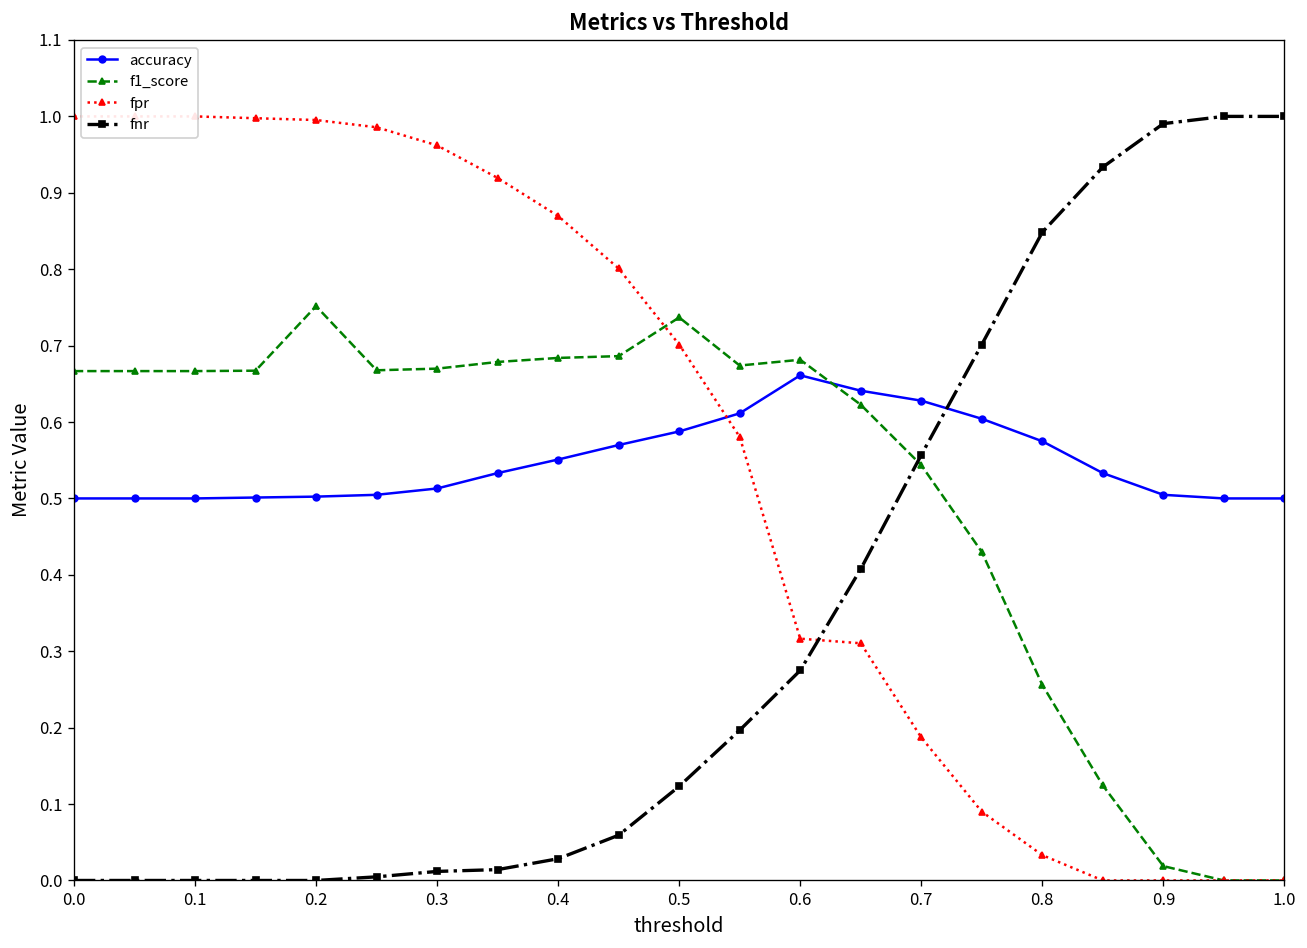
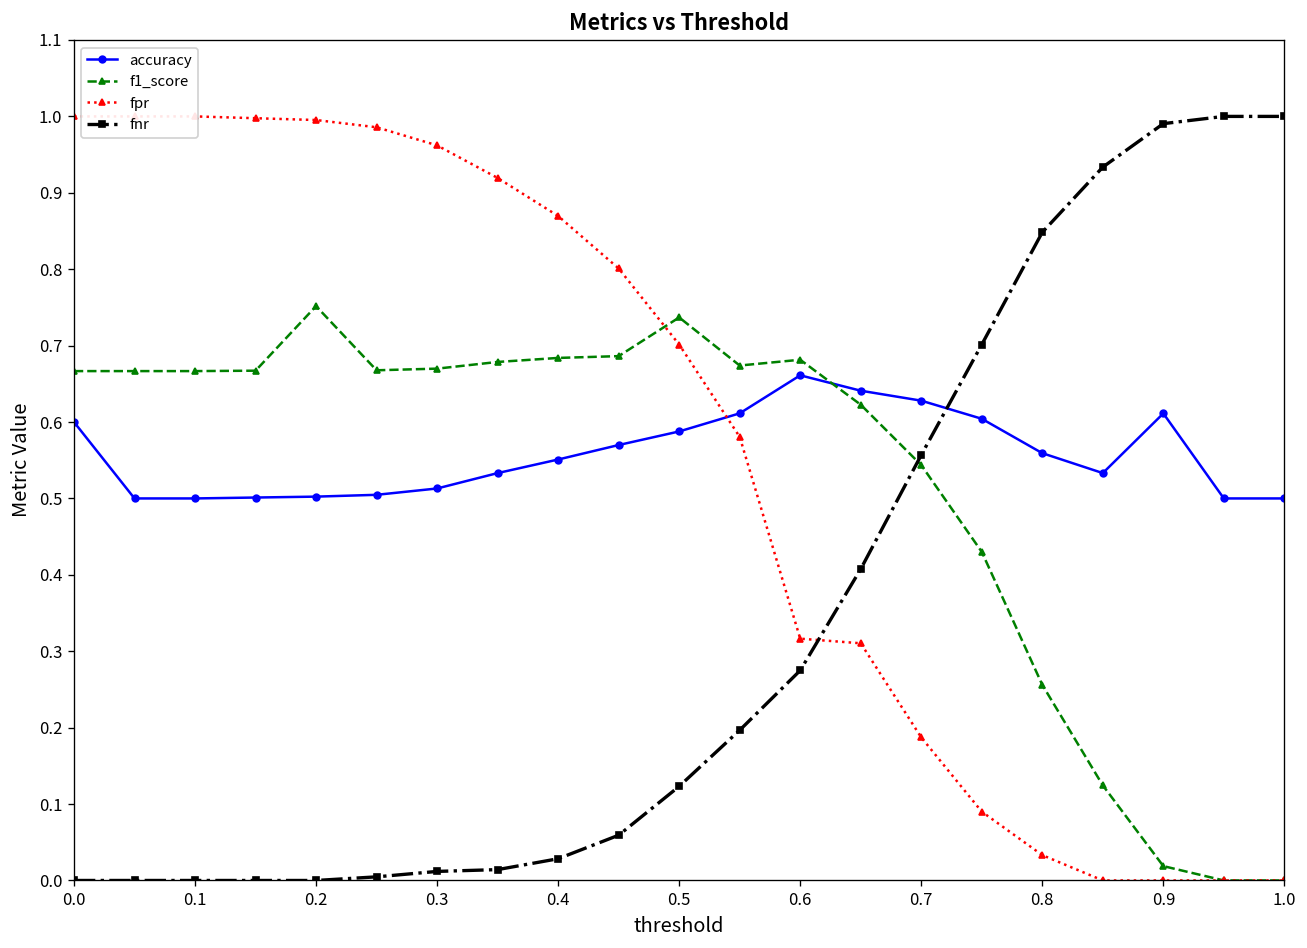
accuracy, 0.0: 0.5 -> 0.6
accuracy, 0.8: 0.57 -> 0.56
accuracy, 0.9: 0.50 -> 0.61
